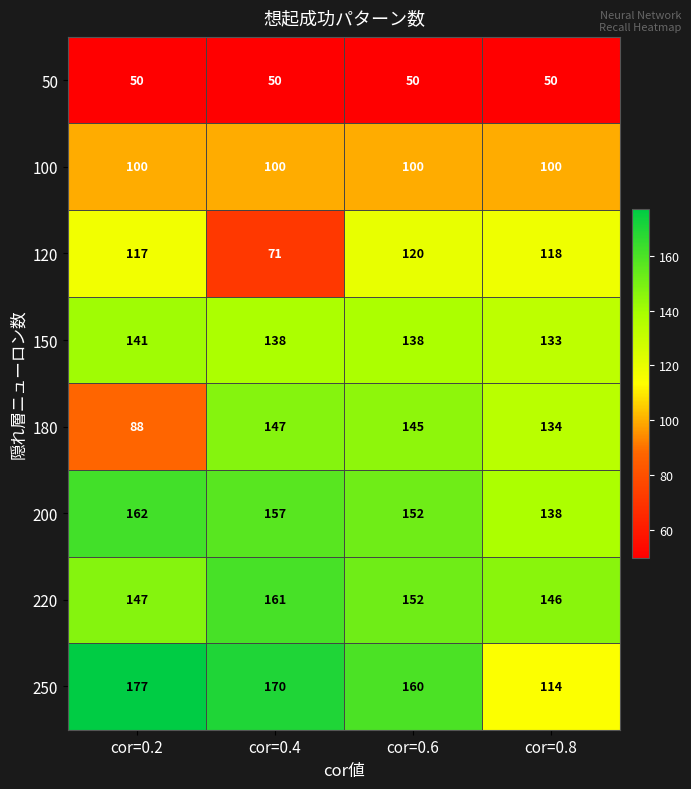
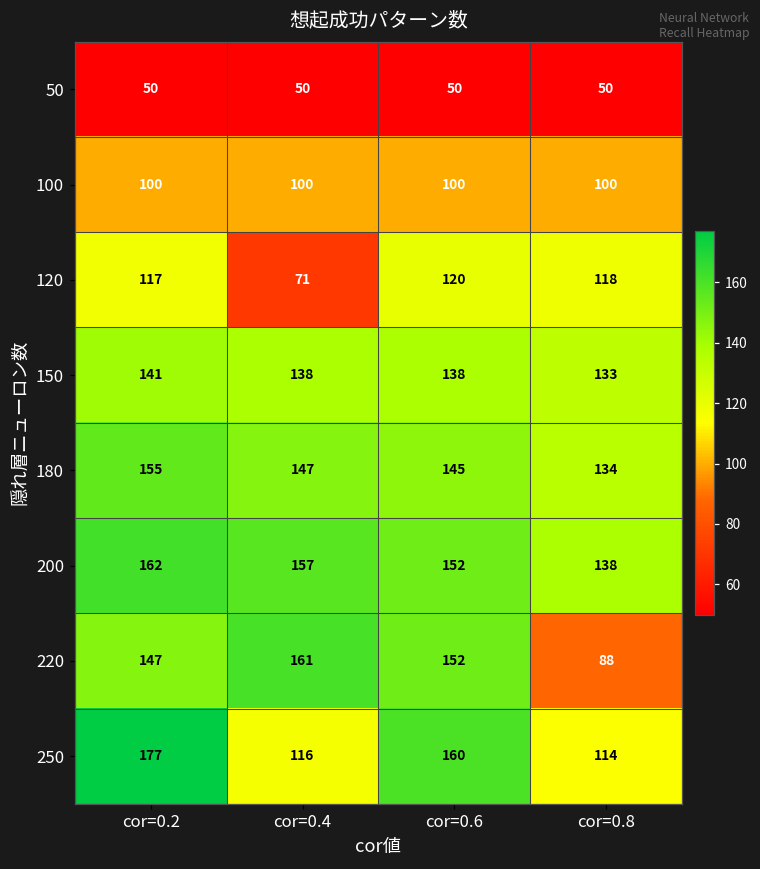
180, cor=0.2: 88 -> 155
220, cor=0.8: 146 -> 88
250, cor=0.4: 170 -> 116
